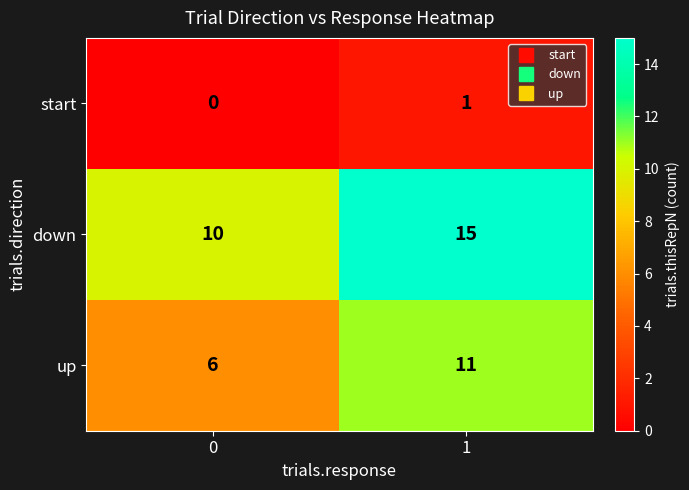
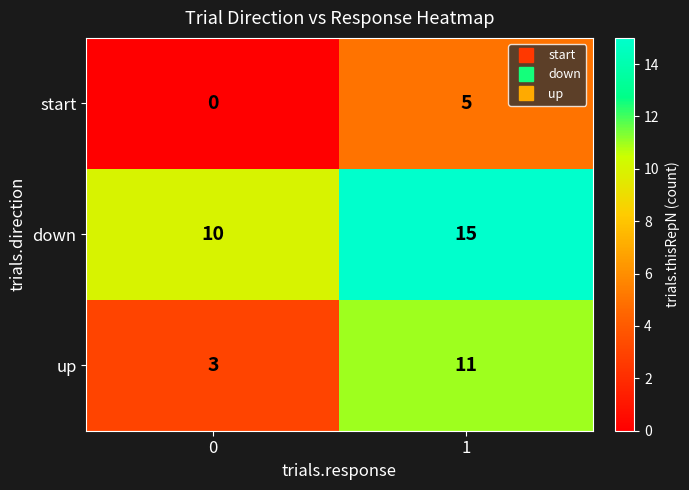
start, 1: 1 -> 5
up, 0: 6 -> 3
